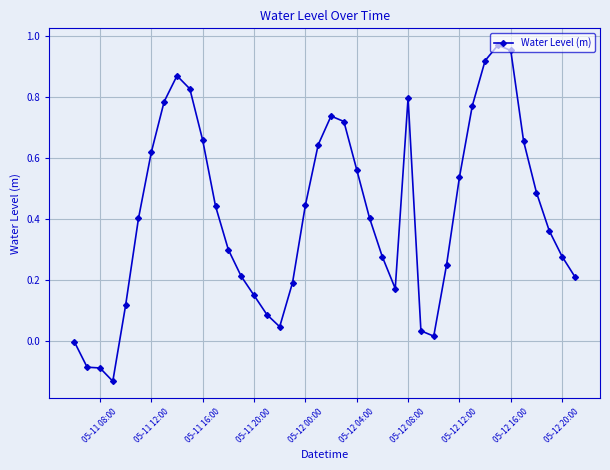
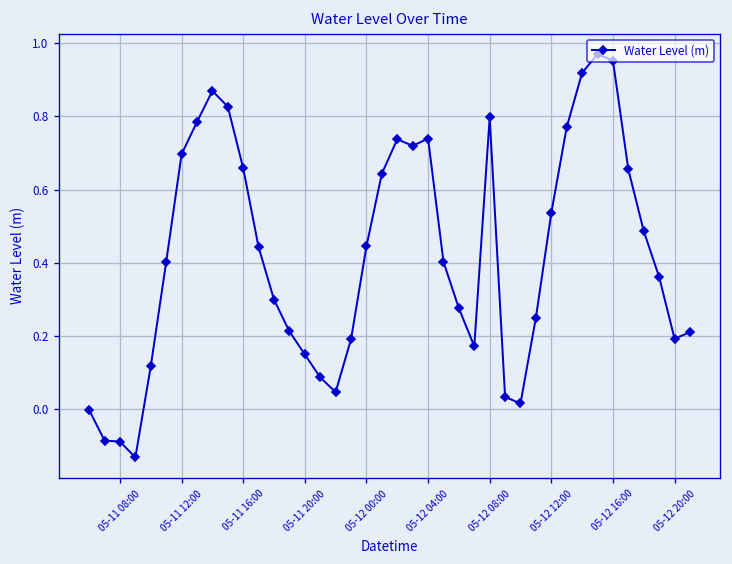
05-11 12:00: 0.62 -> 0.70
05-12 04:00: 0.56 -> 0.74
05-12 20:00: 0.28 -> 0.19
